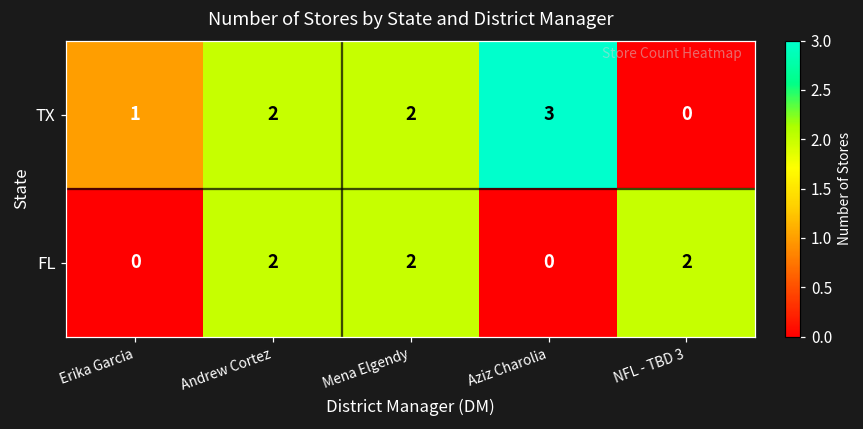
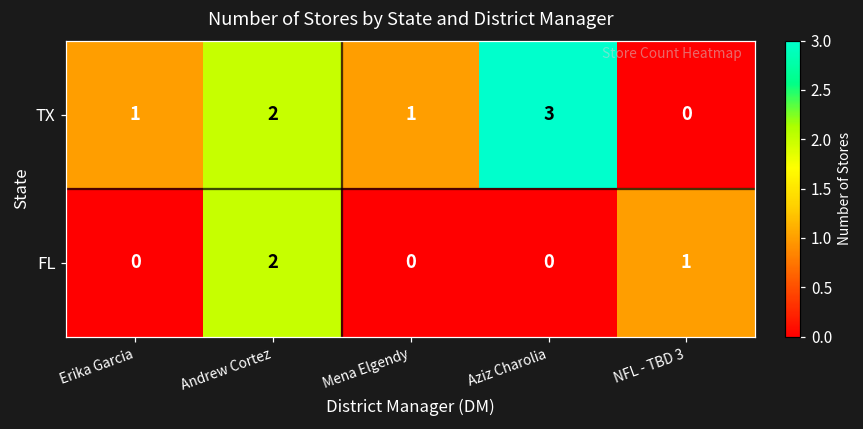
TX, Mena Elgendy: 2 -> 1
FL, Mena Elgendy: 2 -> 0
FL, NFL - TBD 3: 2 -> 1
